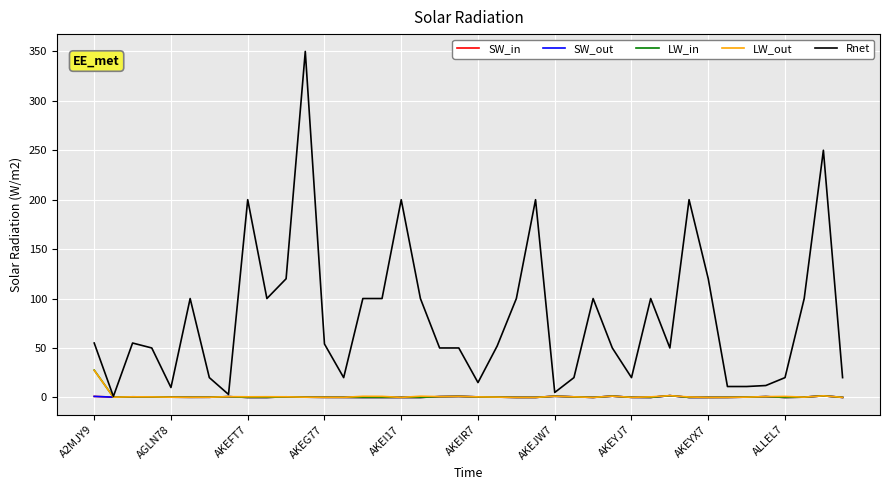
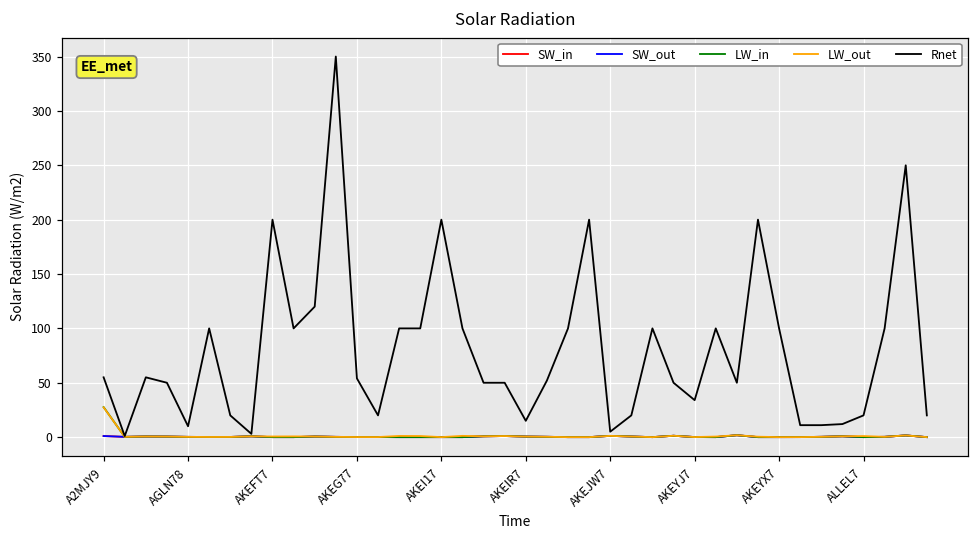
Rnet, AKEYJ7: 20 -> 30
Rnet, AKEYX7: 120 -> 100
